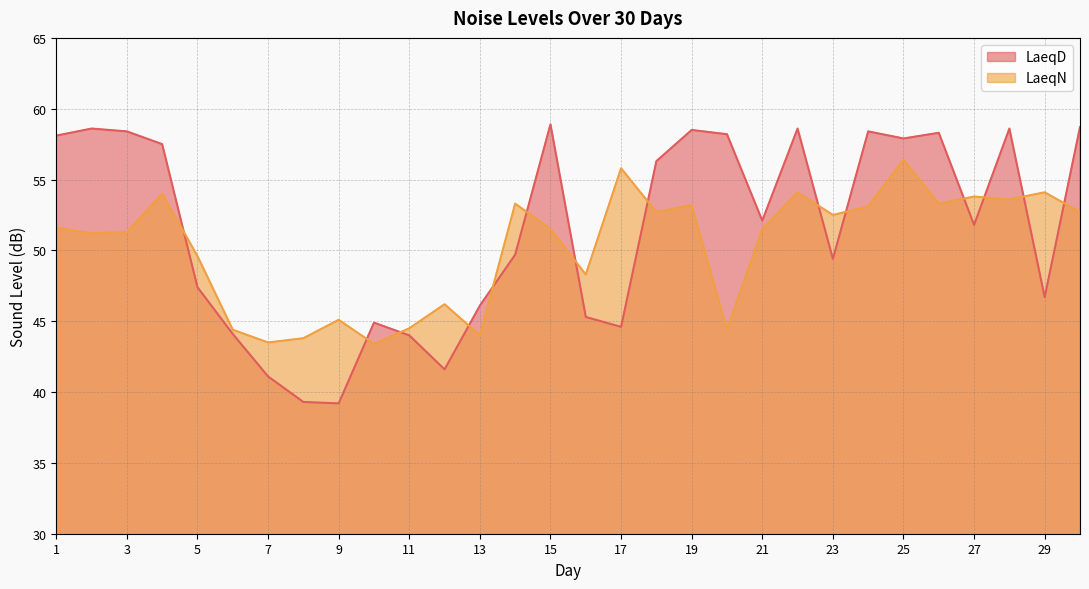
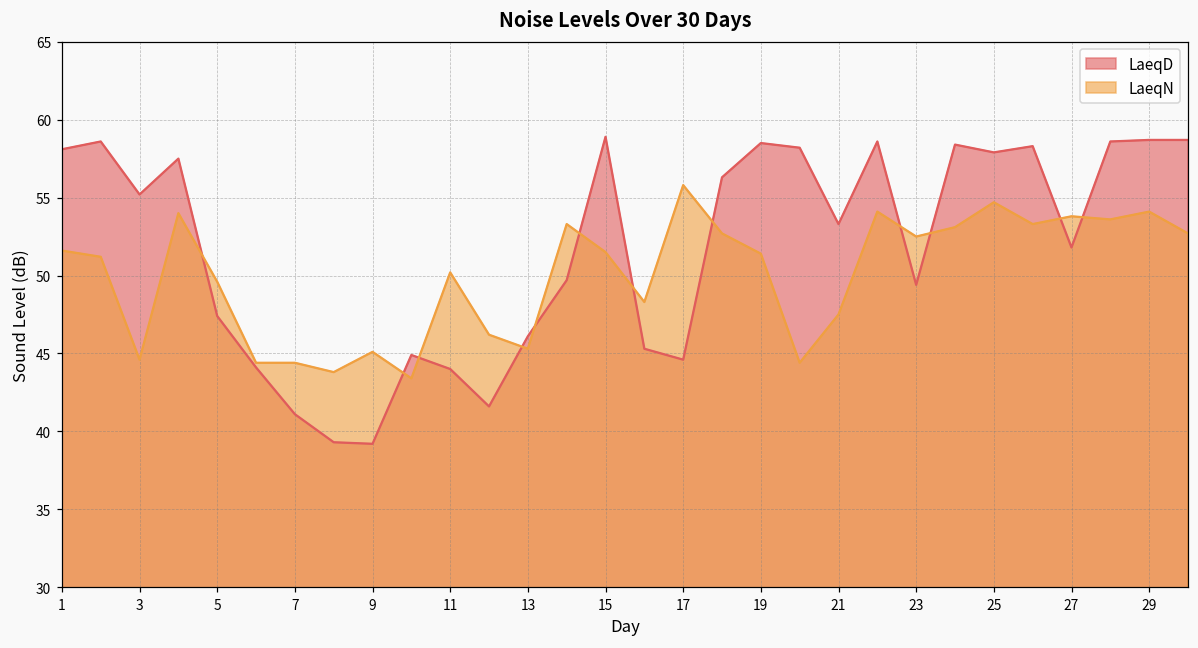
LaeqD, 3: 58.4 -> 55.2
LaeqN, 3: 51.3 -> 44.6
LaeqN, 7: 43.5 -> 44.4
LaeqN, 11: 44.5 -> 50.2
LaeqN, 13: 44.0 -> 45.3
LaeqN, 19: 53.2 -> 51.4
LaeqD, 21: 52.1 -> 53.3
LaeqN, 21: 51.5 -> 47.5
LaeqN, 25: 56.4 -> 54.7
LaeqD, 29: 46.7 -> 58.7
